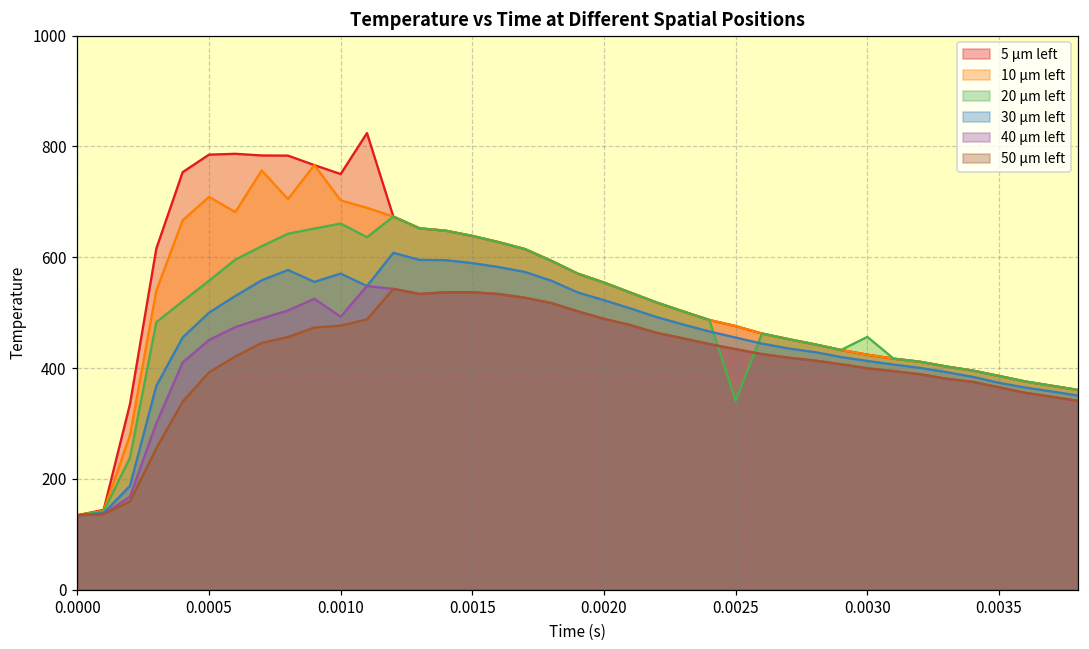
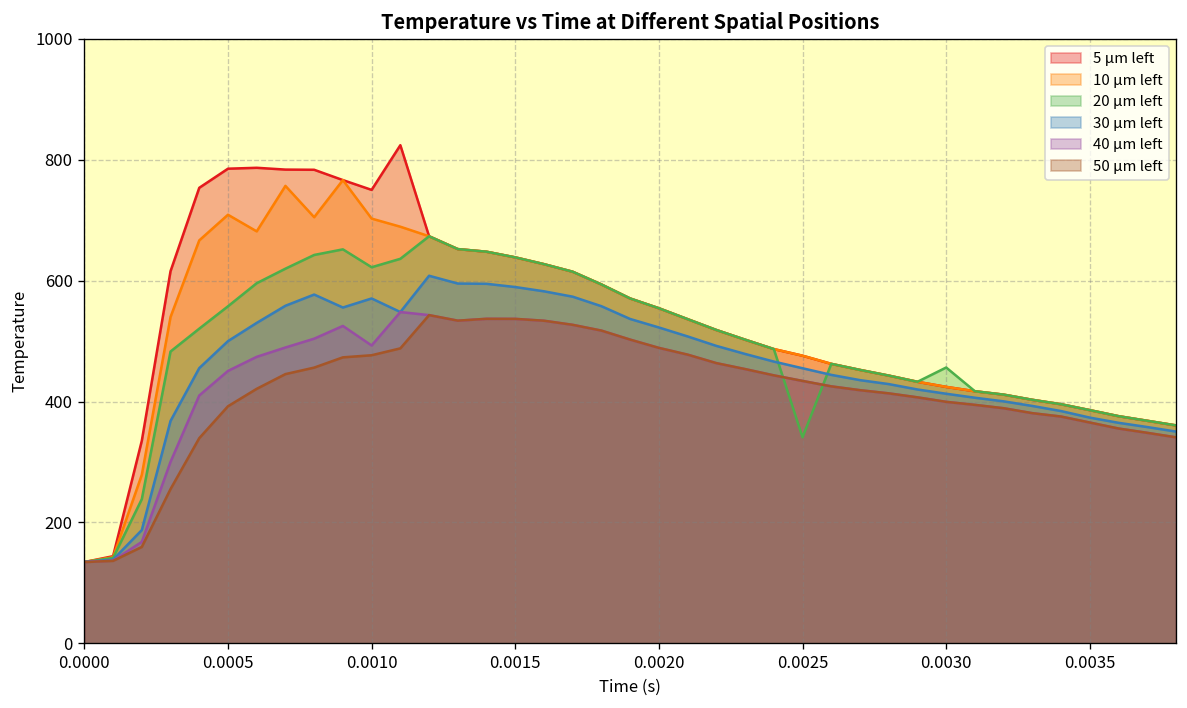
20 μm left, 0.0010: 660 -> 620
